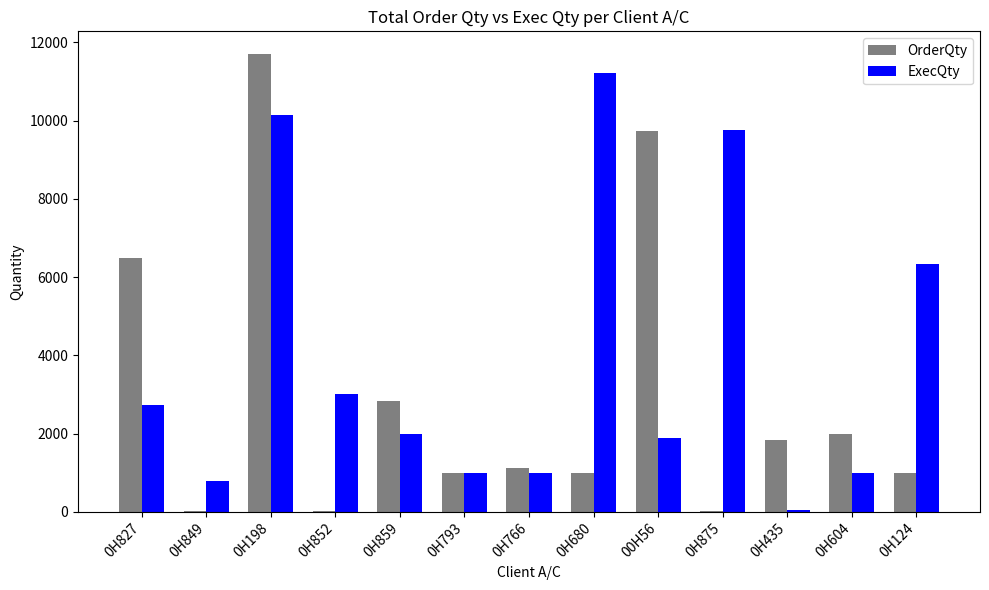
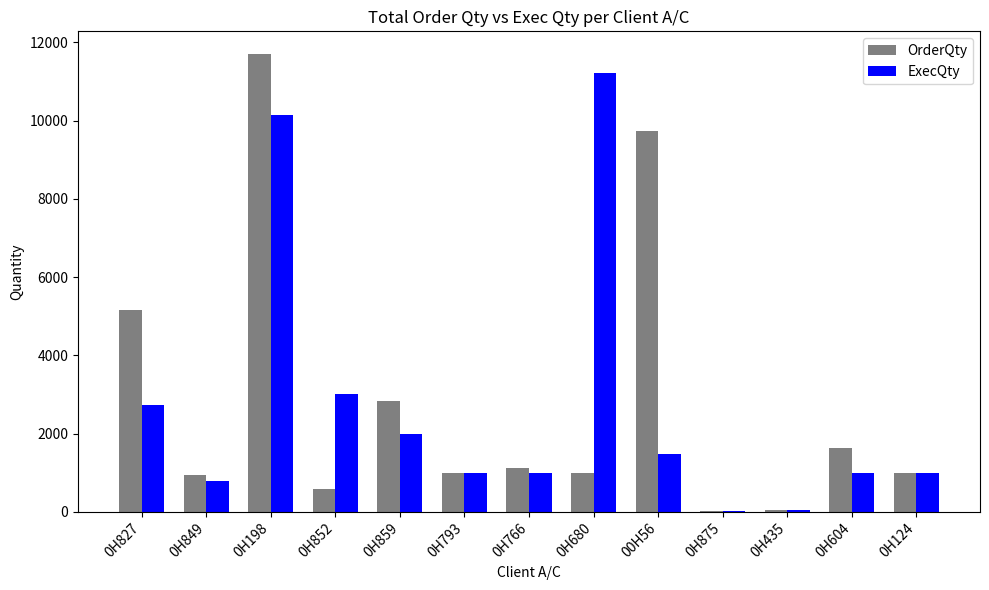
OrderQty, 0H827: 6500 -> 5200
OrderQty, 0H849: 0 -> 900
OrderQty, 0H852: 0 -> 600
ExecQty, 00H56: 1900 -> 1500
ExecQty, 0H875: 9800 -> 0
OrderQty, 0H435: 1800 -> 100
OrderQty, 0H604: 2000 -> 1600
ExecQty, 0H124: 6300 -> 1000
